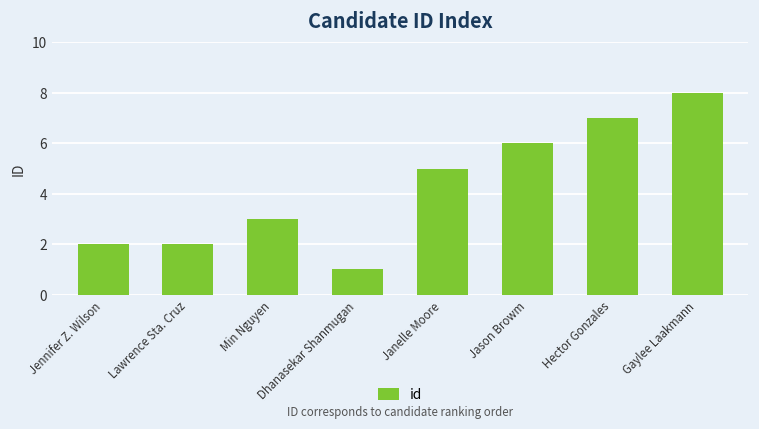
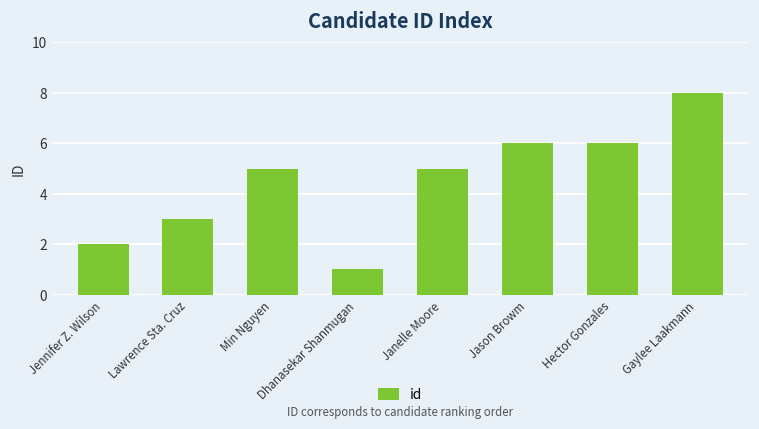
Lawrence Sta. Cruz: 2 -> 3
Min Nguyen: 3 -> 5
Hector Gonzales: 7 -> 6
